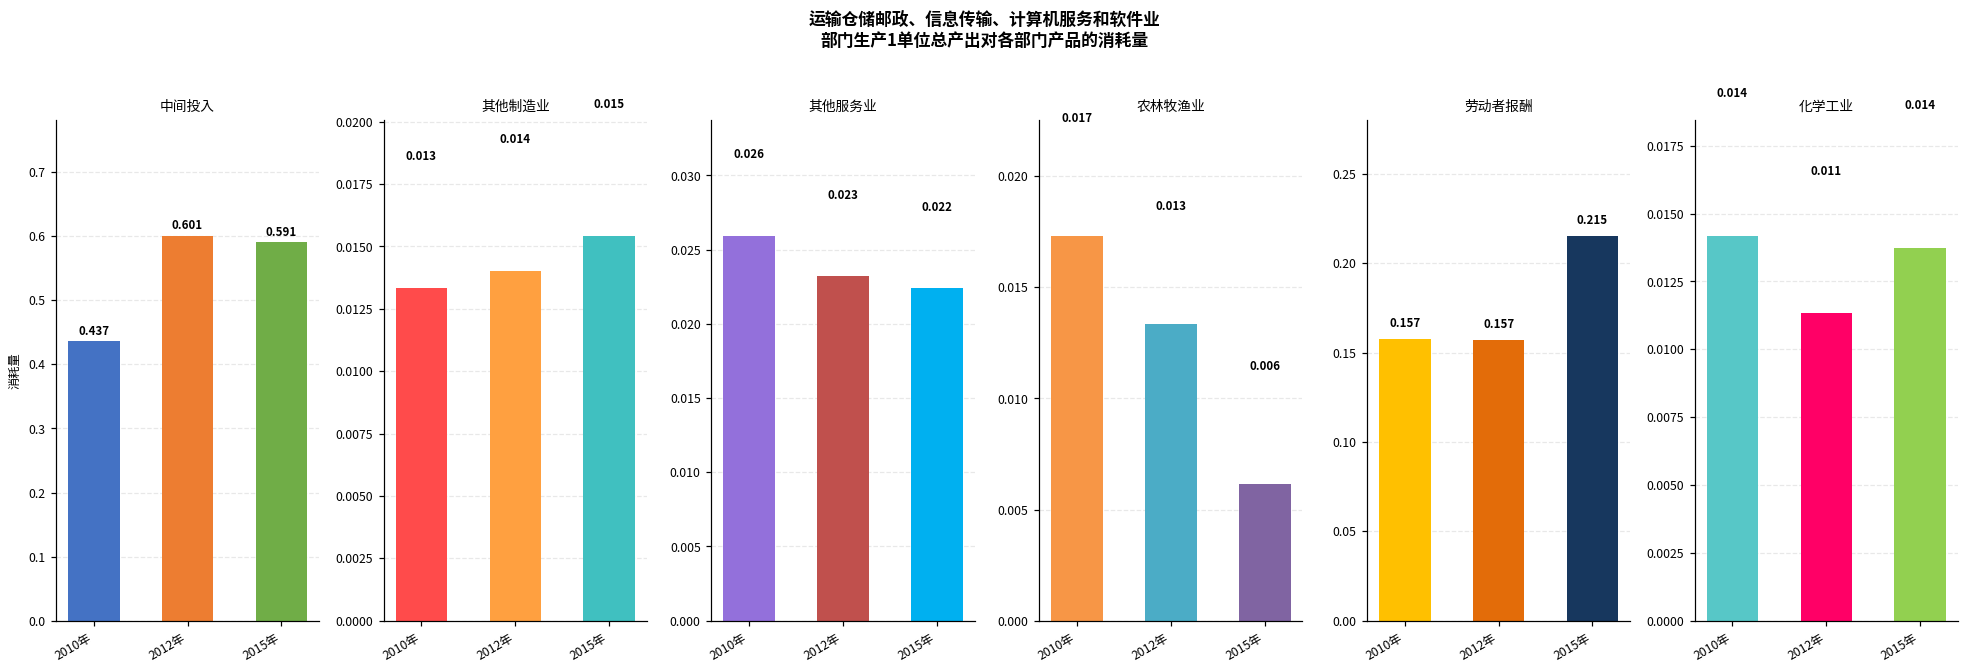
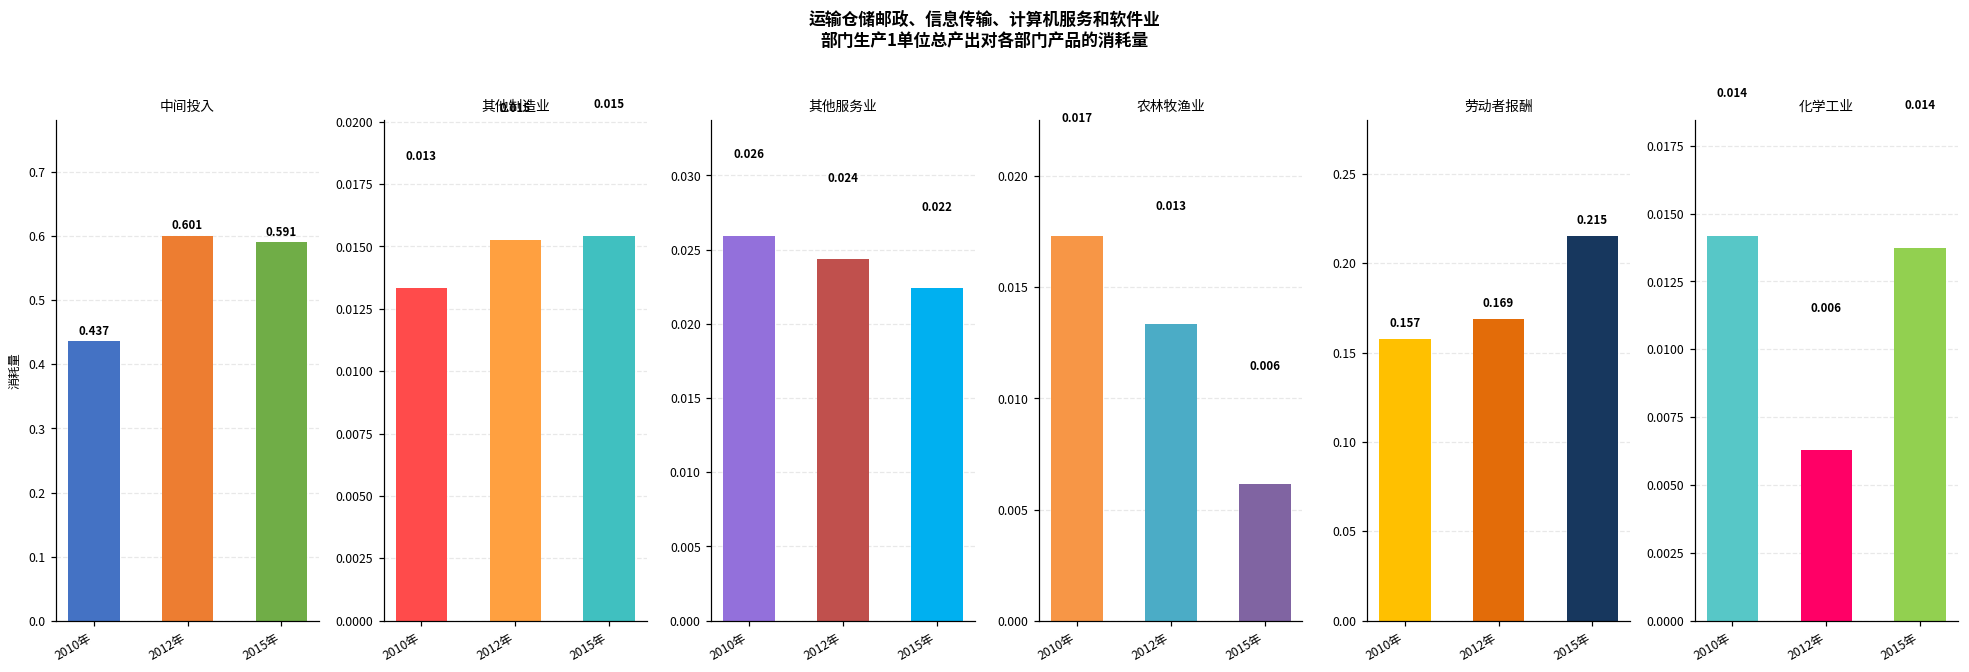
其他制造业, 2012年: 0.014 -> 0.015
其他服务业, 2012年: 0.023 -> 0.024
劳动者报酬, 2012年: 0.157 -> 0.169
化学工业, 2012年: 0.011 -> 0.006
